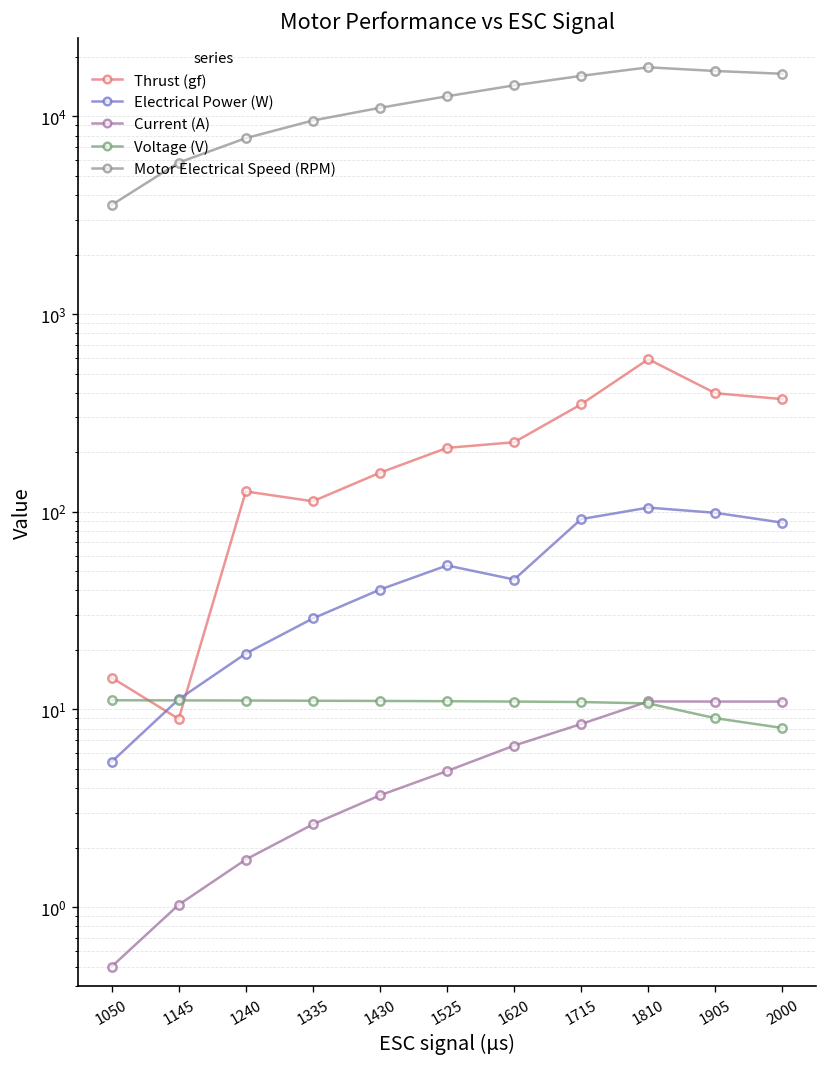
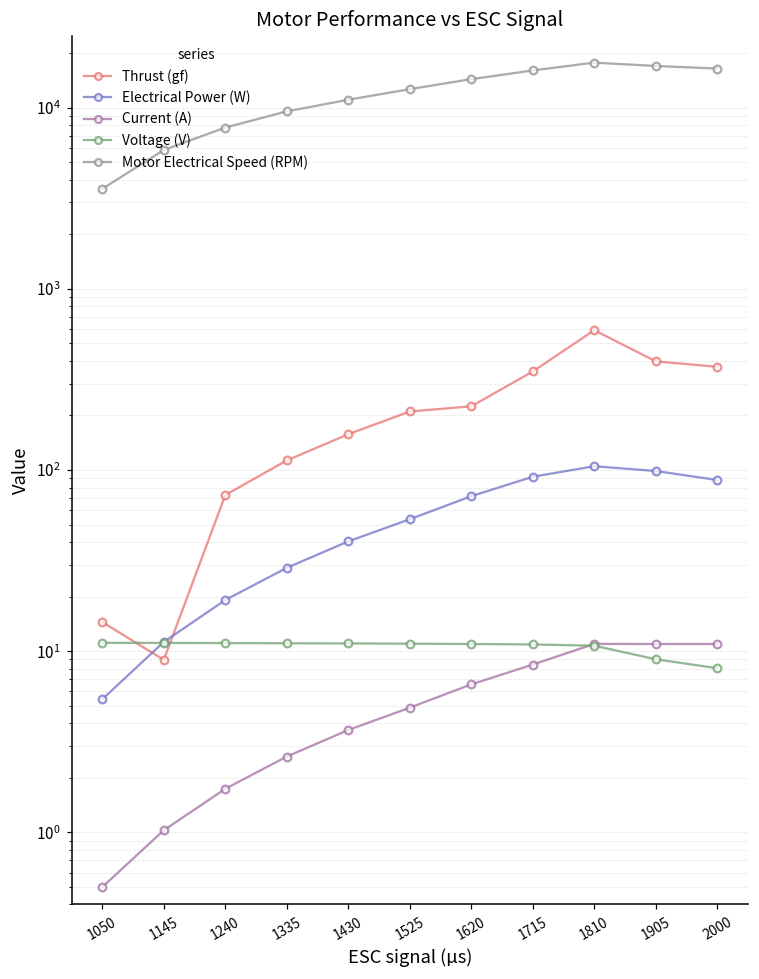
Thrust (gf), 1240: 130 -> 70
Electrical Power (W), 1620: 45 -> 70
